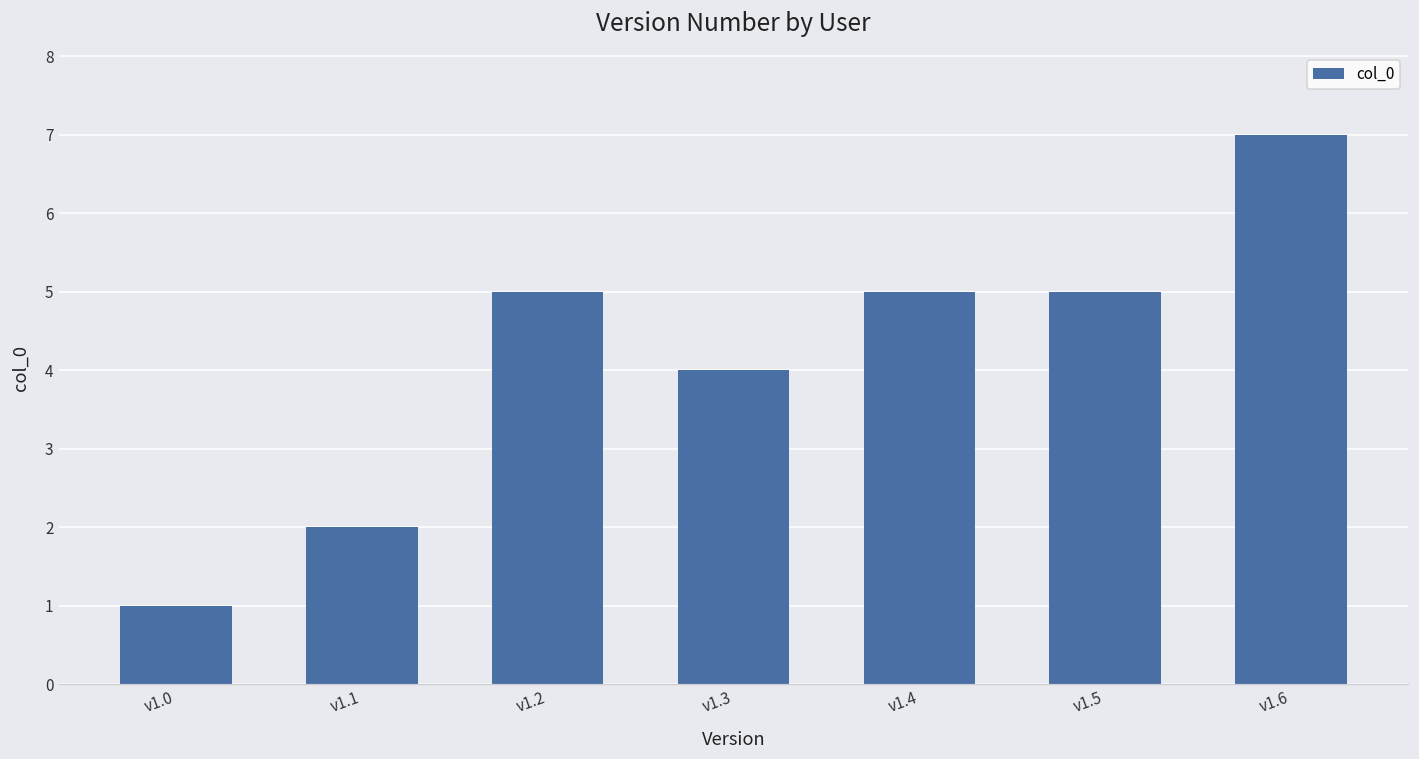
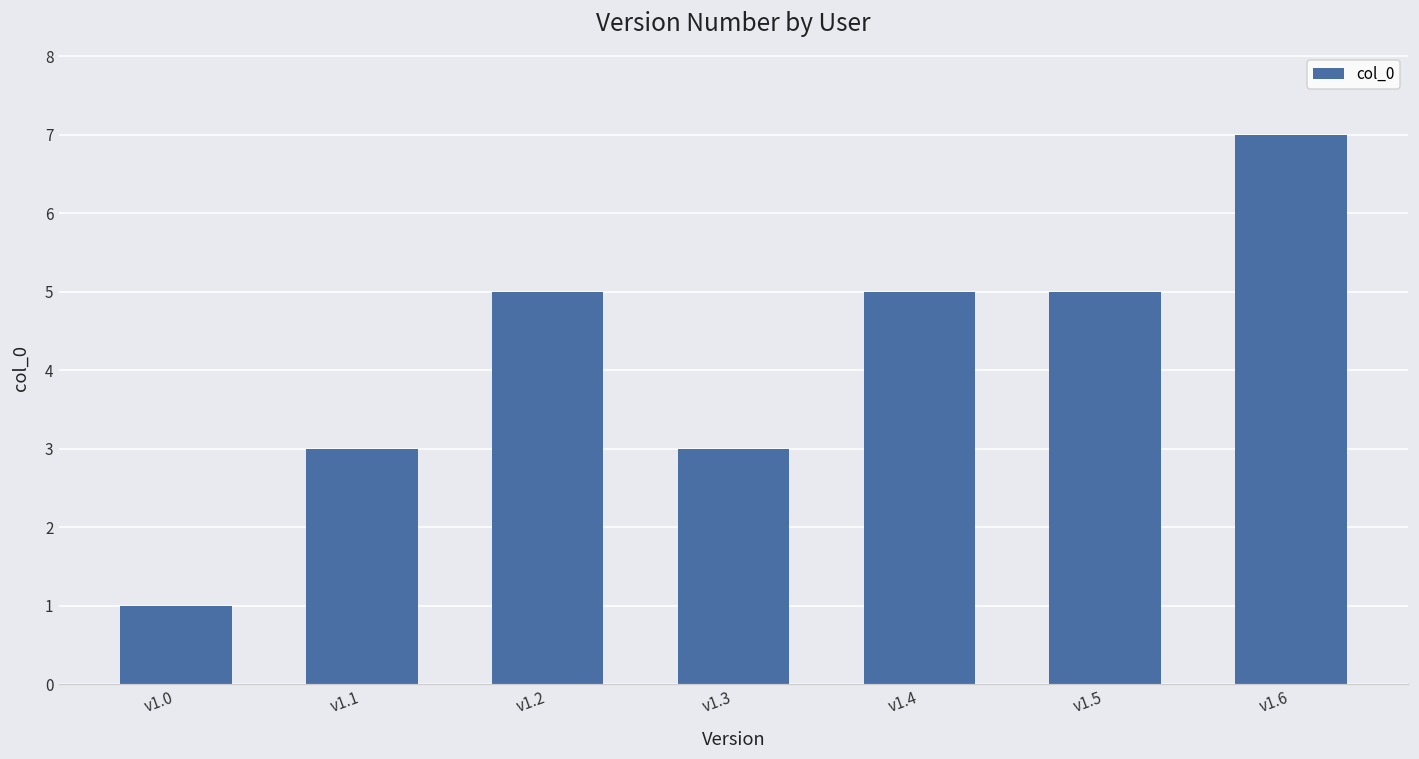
v1.1: 2 -> 3
v1.3: 4 -> 3
